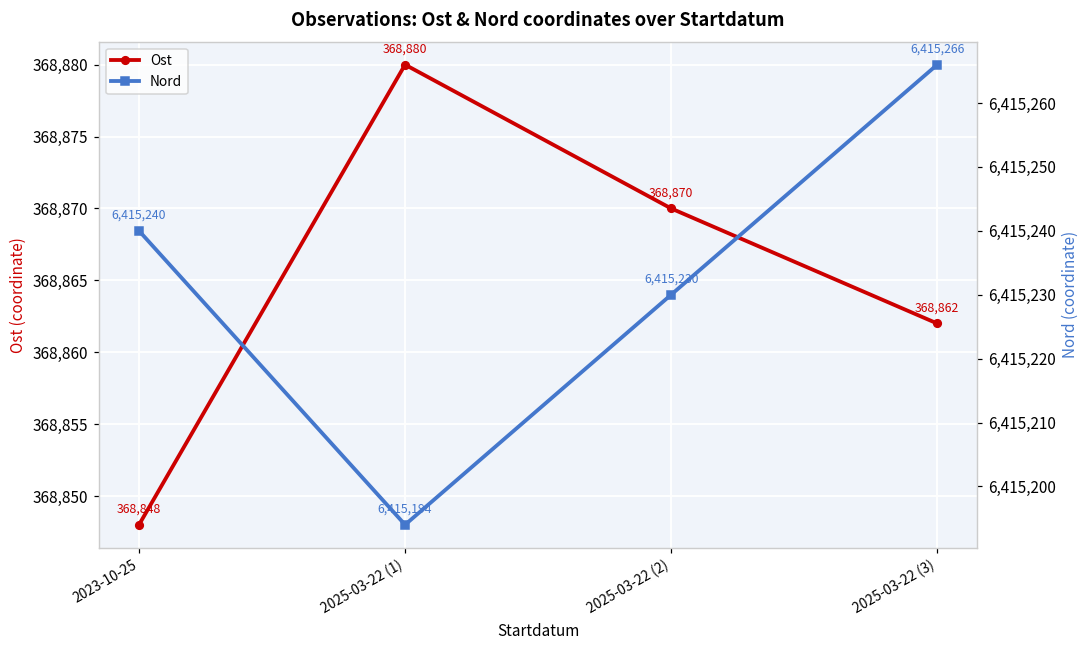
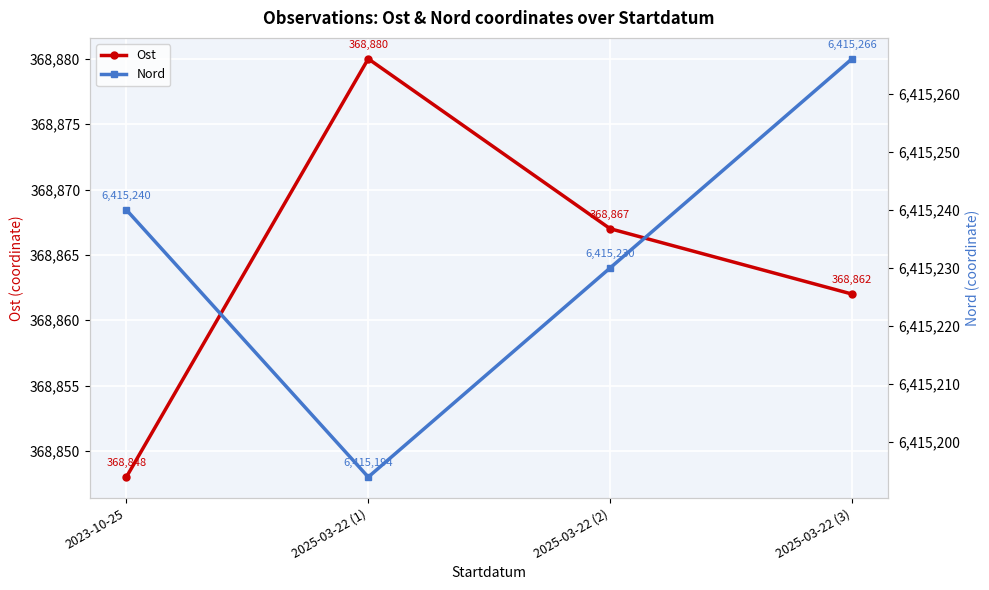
Ost, 2025-03-22 (2): 368,870 -> 368,867
